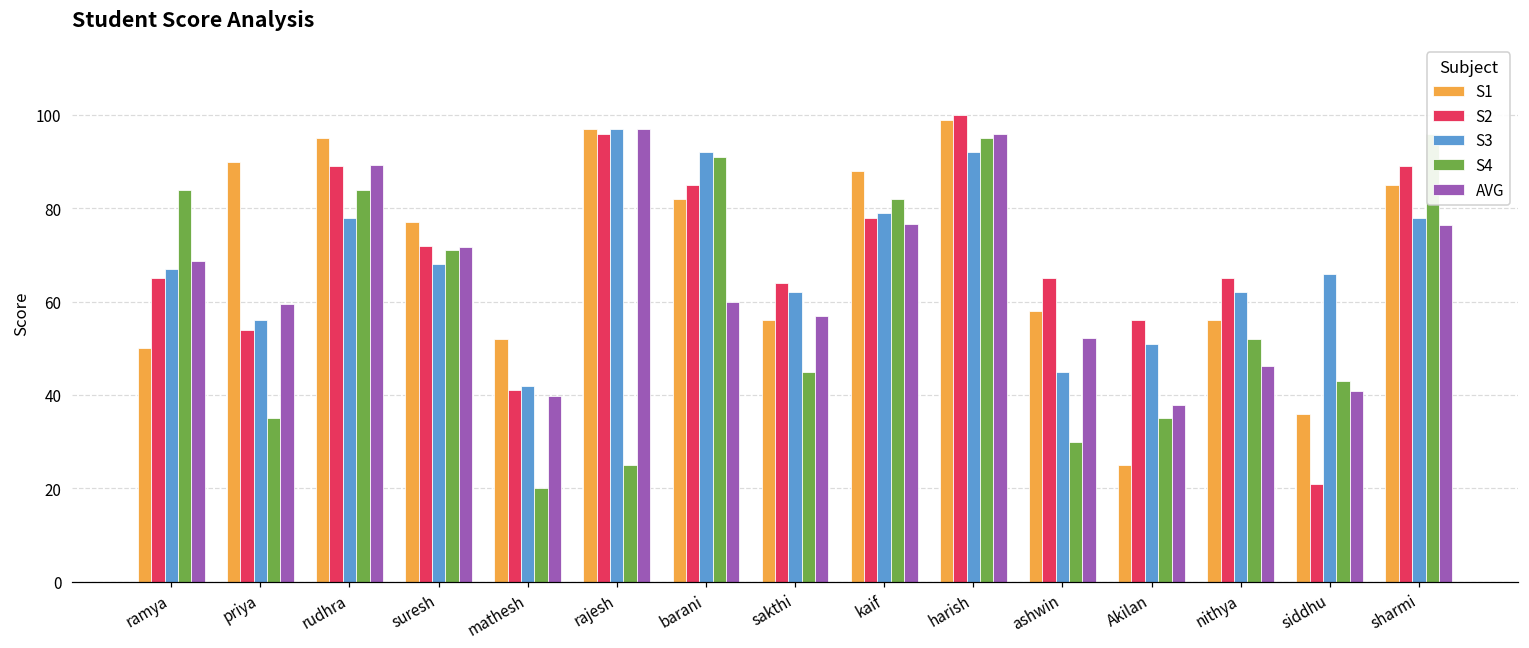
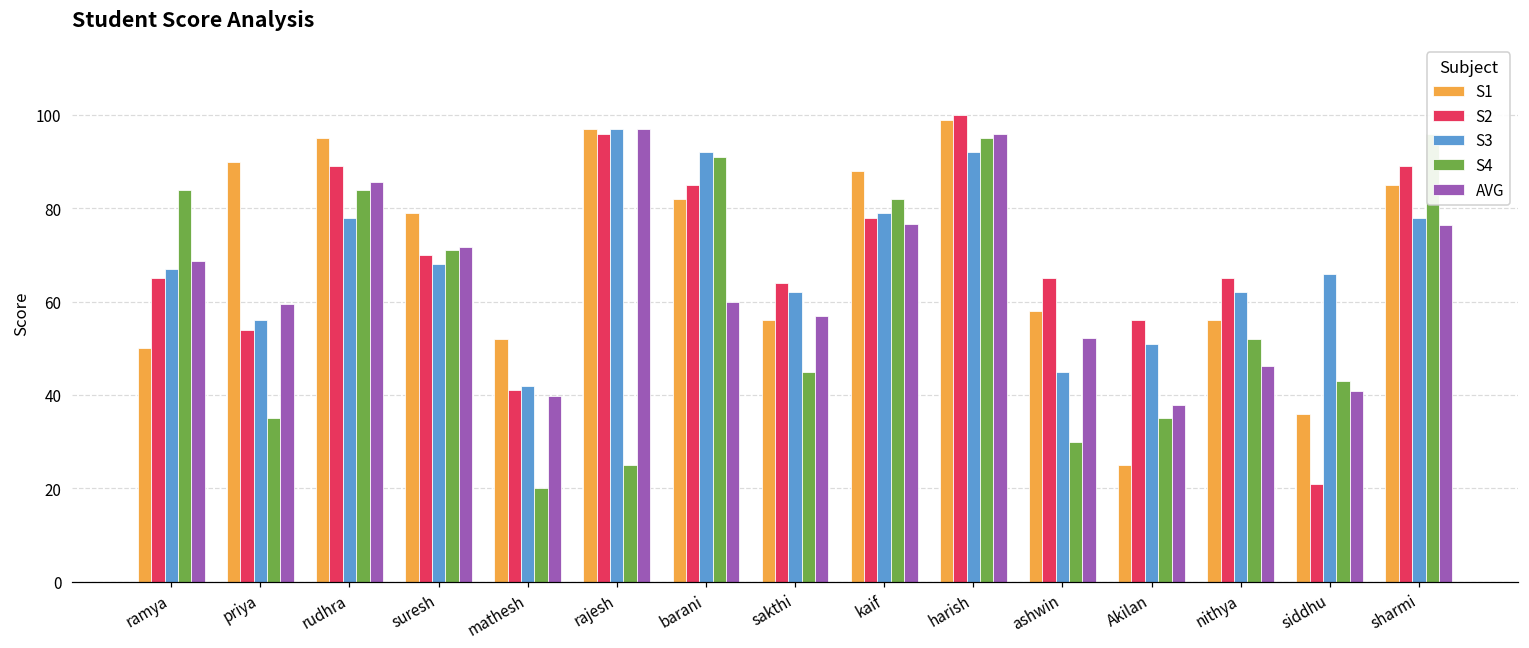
AVG, rudhra: 89 -> 86
S1, suresh: 77 -> 79
S2, suresh: 72 -> 70
